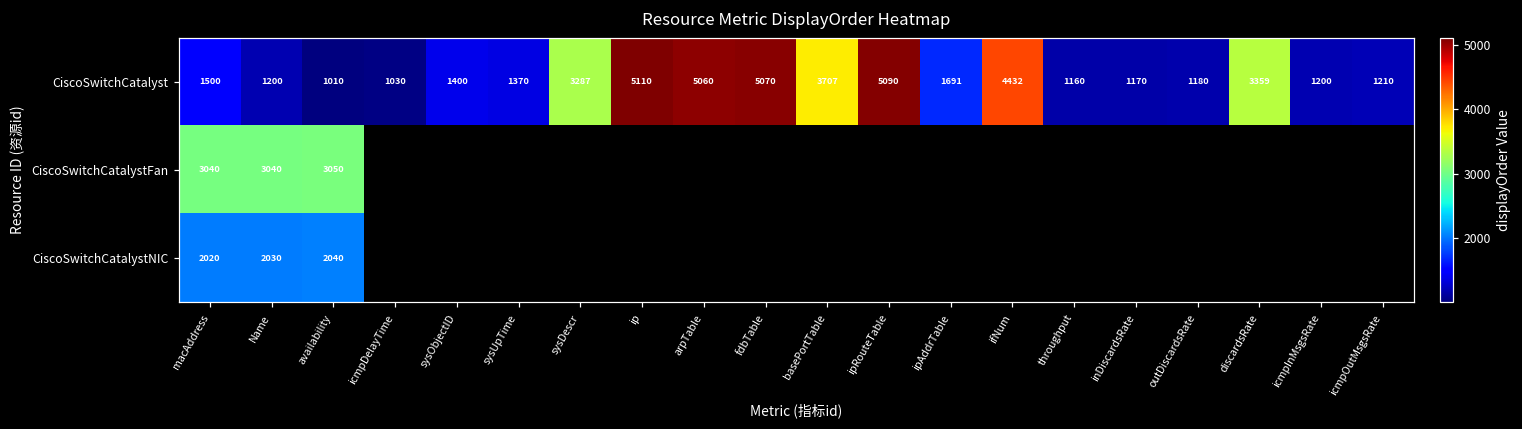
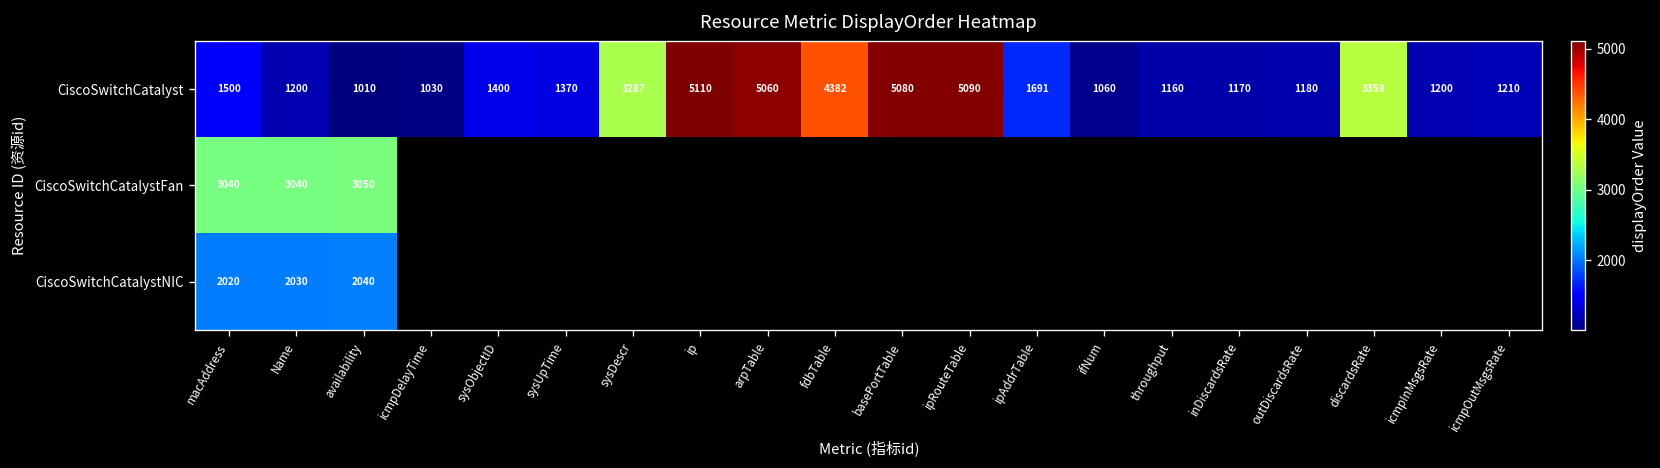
CiscoSwitchCatalyst, fdbTable: 5070 -> 4382
CiscoSwitchCatalyst, basePortTable: 3707 -> 5080
CiscoSwitchCatalyst, ifNum: 4432 -> 1060
